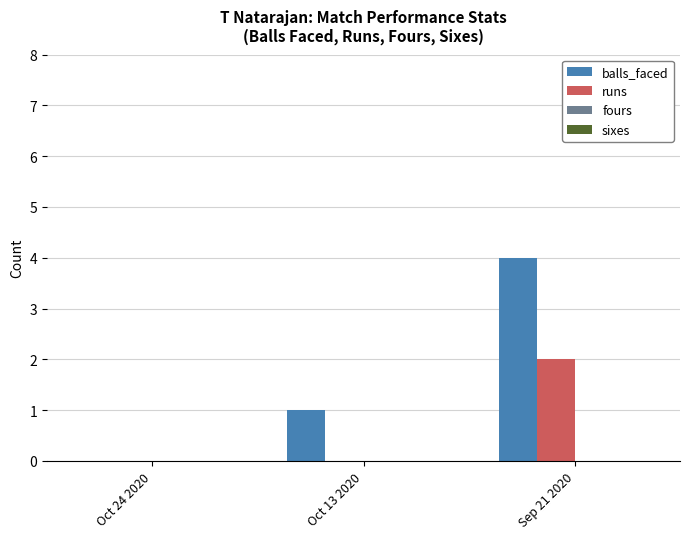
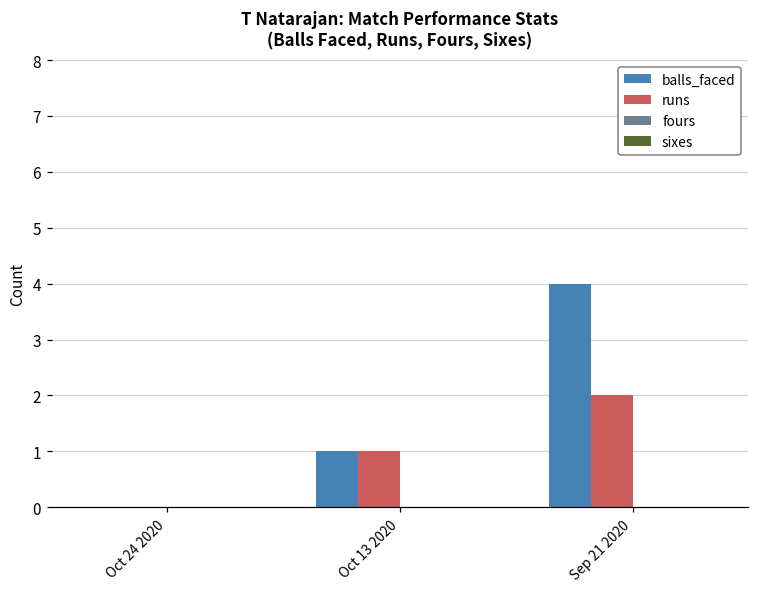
runs, Oct 13 2020: 0 -> 1
